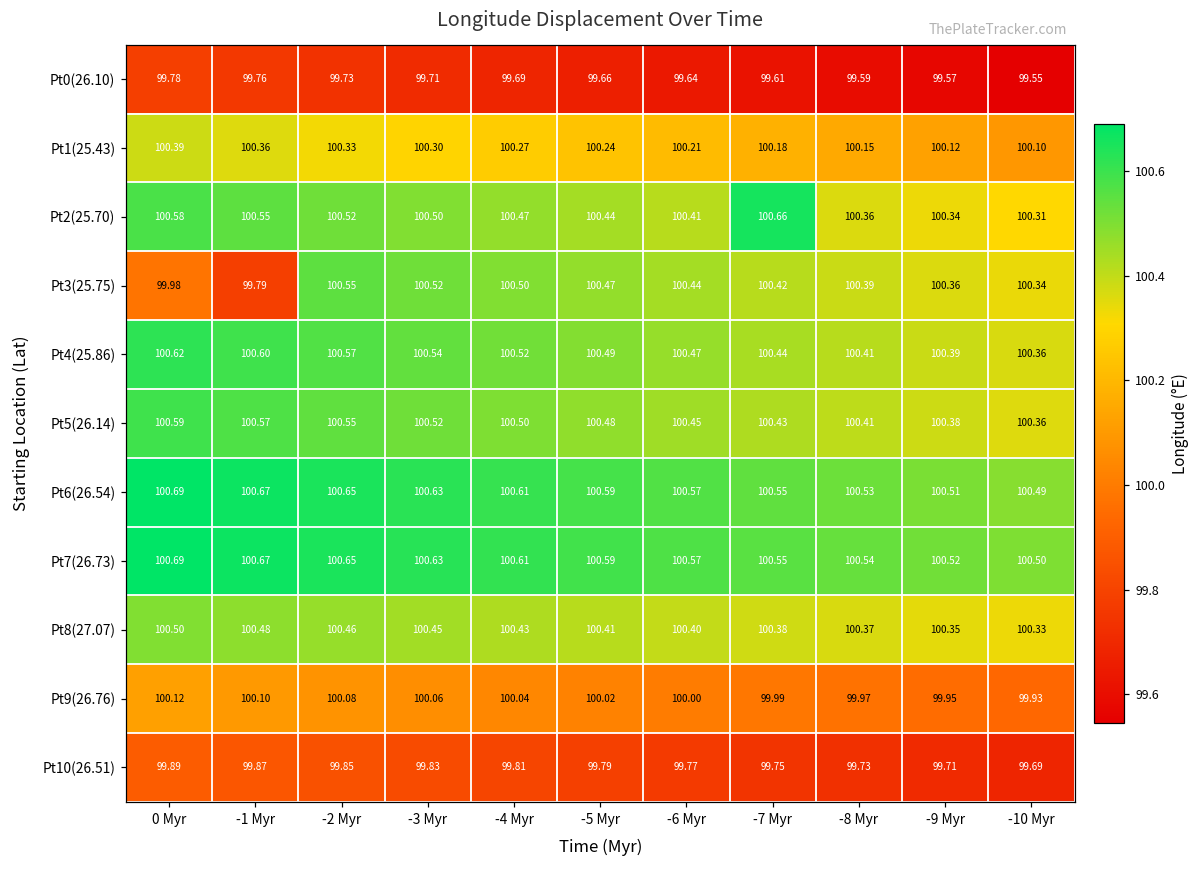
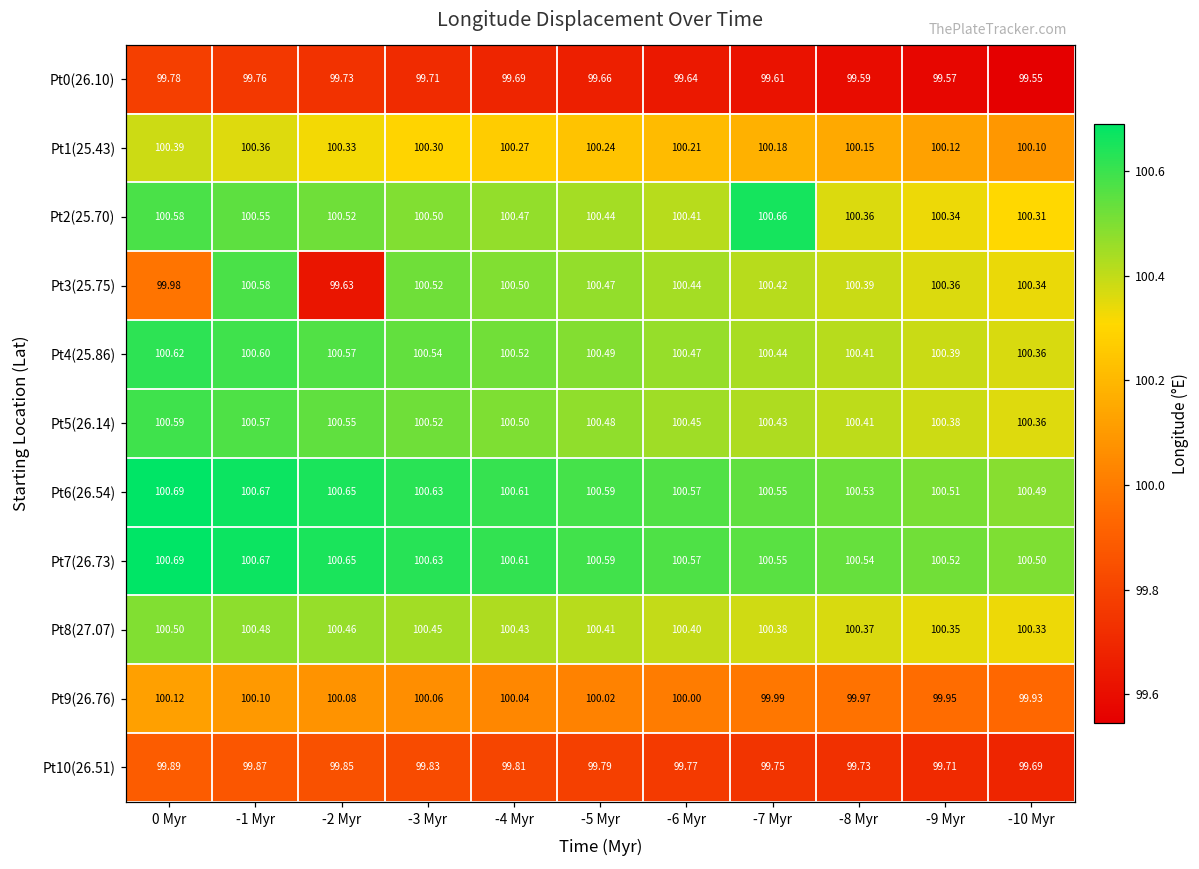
Pt3(25.75), -1 Myr: 99.79 -> 100.58
Pt3(25.75), -2 Myr: 100.55 -> 99.63
